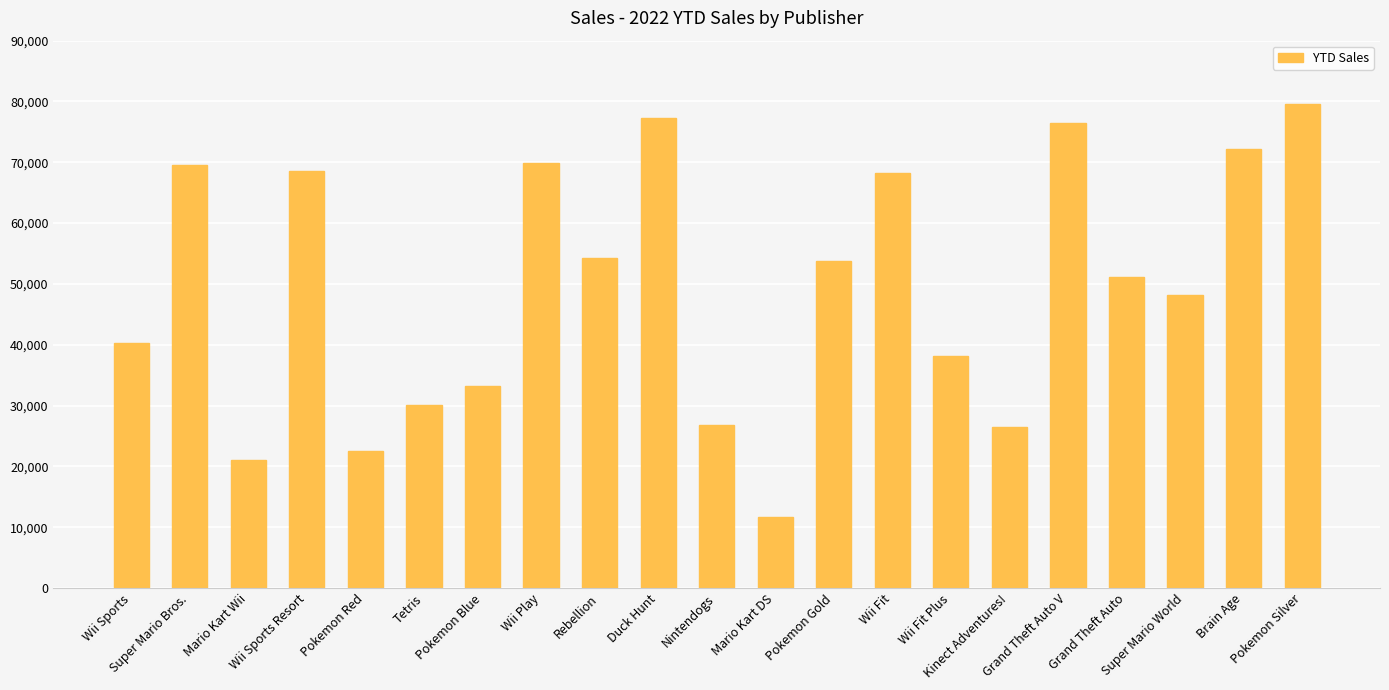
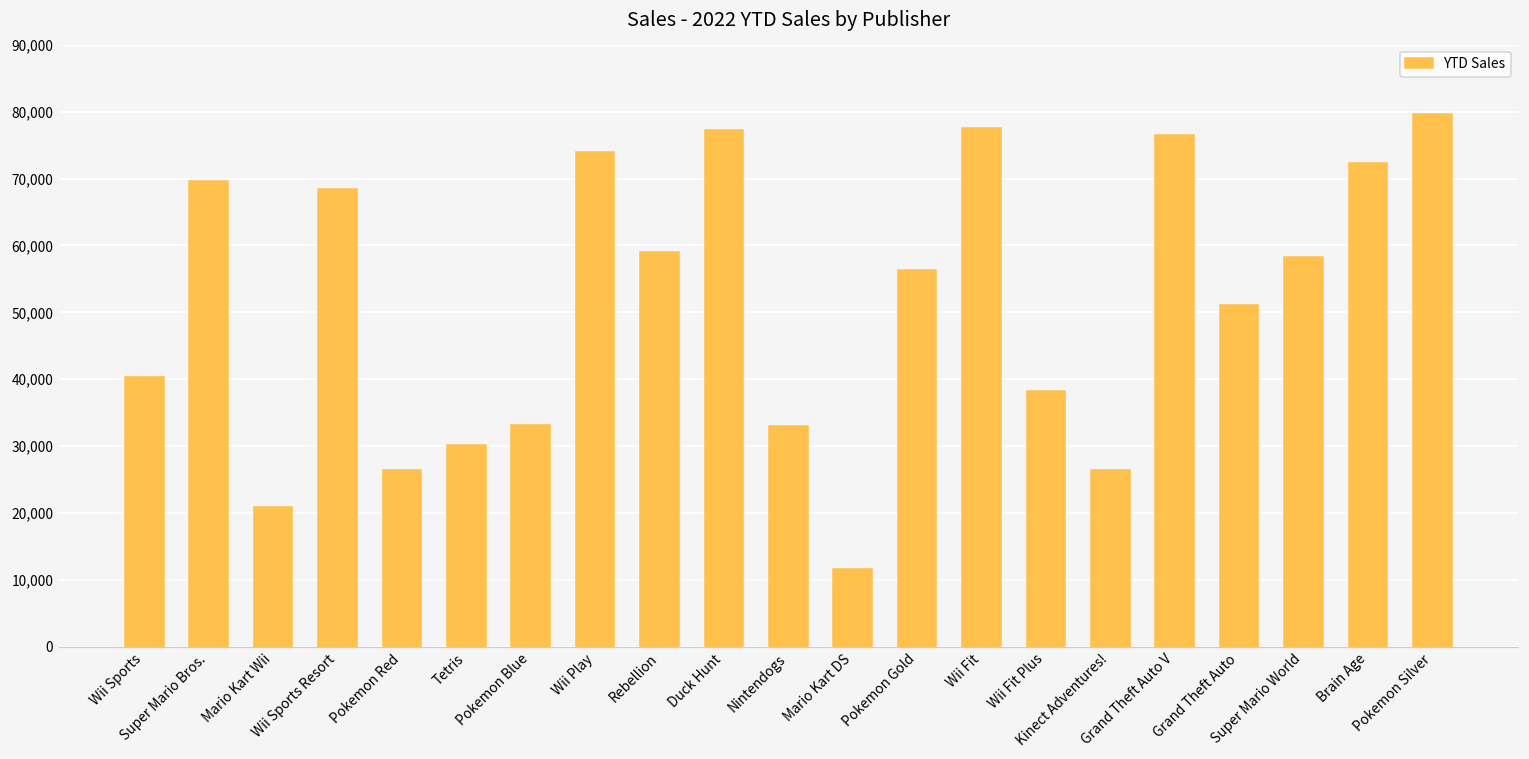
Pokemon Red: 23,000 -> 26,000
Wii Play: 70,000 -> 74,000
Rebellion: 54,000 -> 59,000
Nintendogs: 27,000 -> 33,000
Pokemon Gold: 54,000 -> 56,000
Wii Fit: 68,000 -> 78,000
Super Mario World: 48,000 -> 58,000
